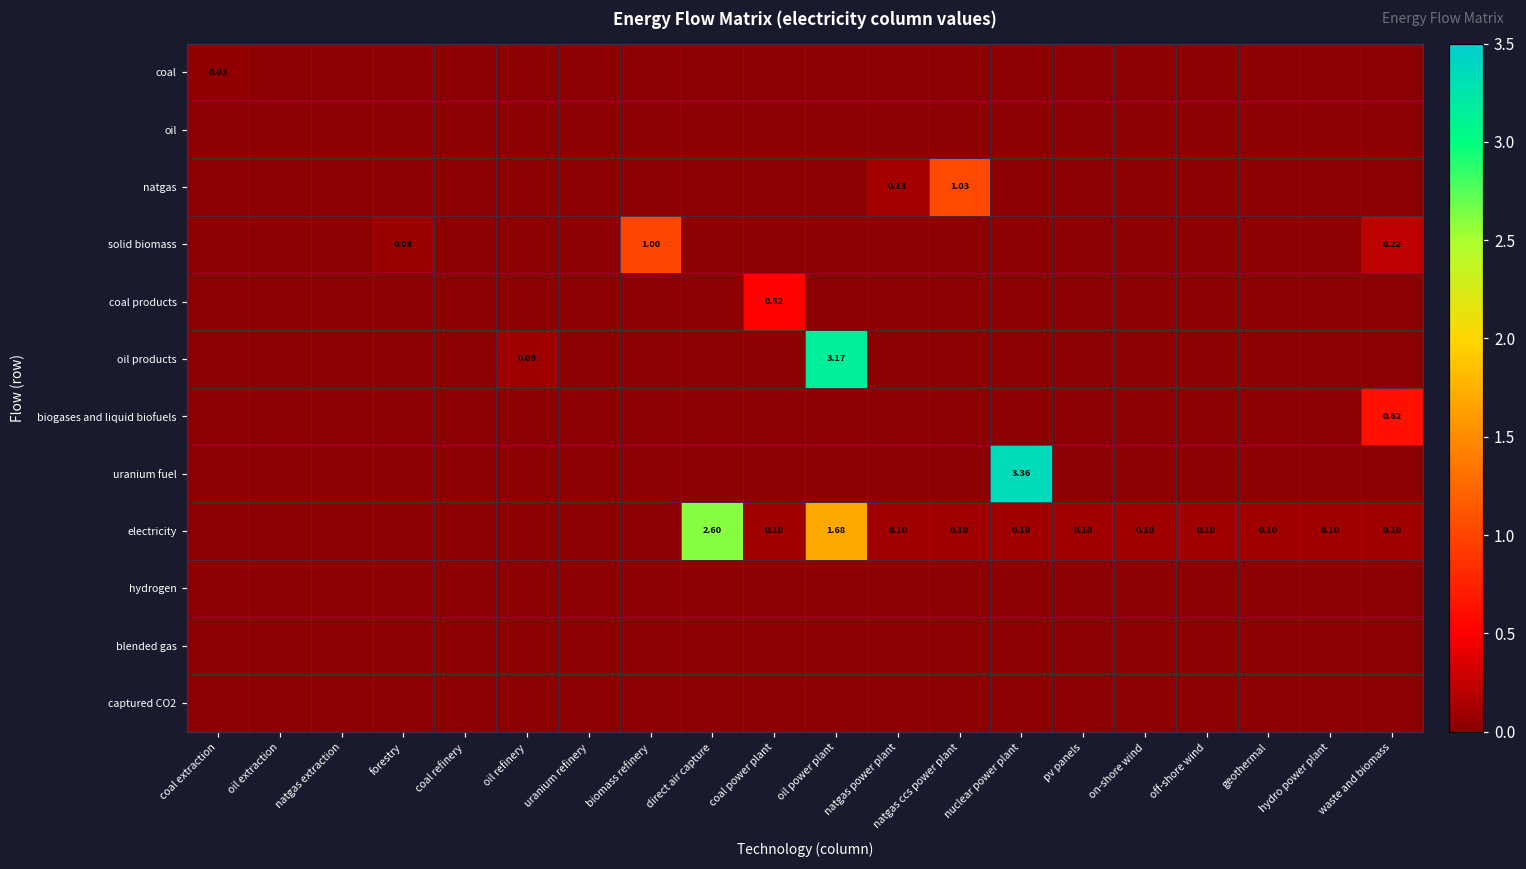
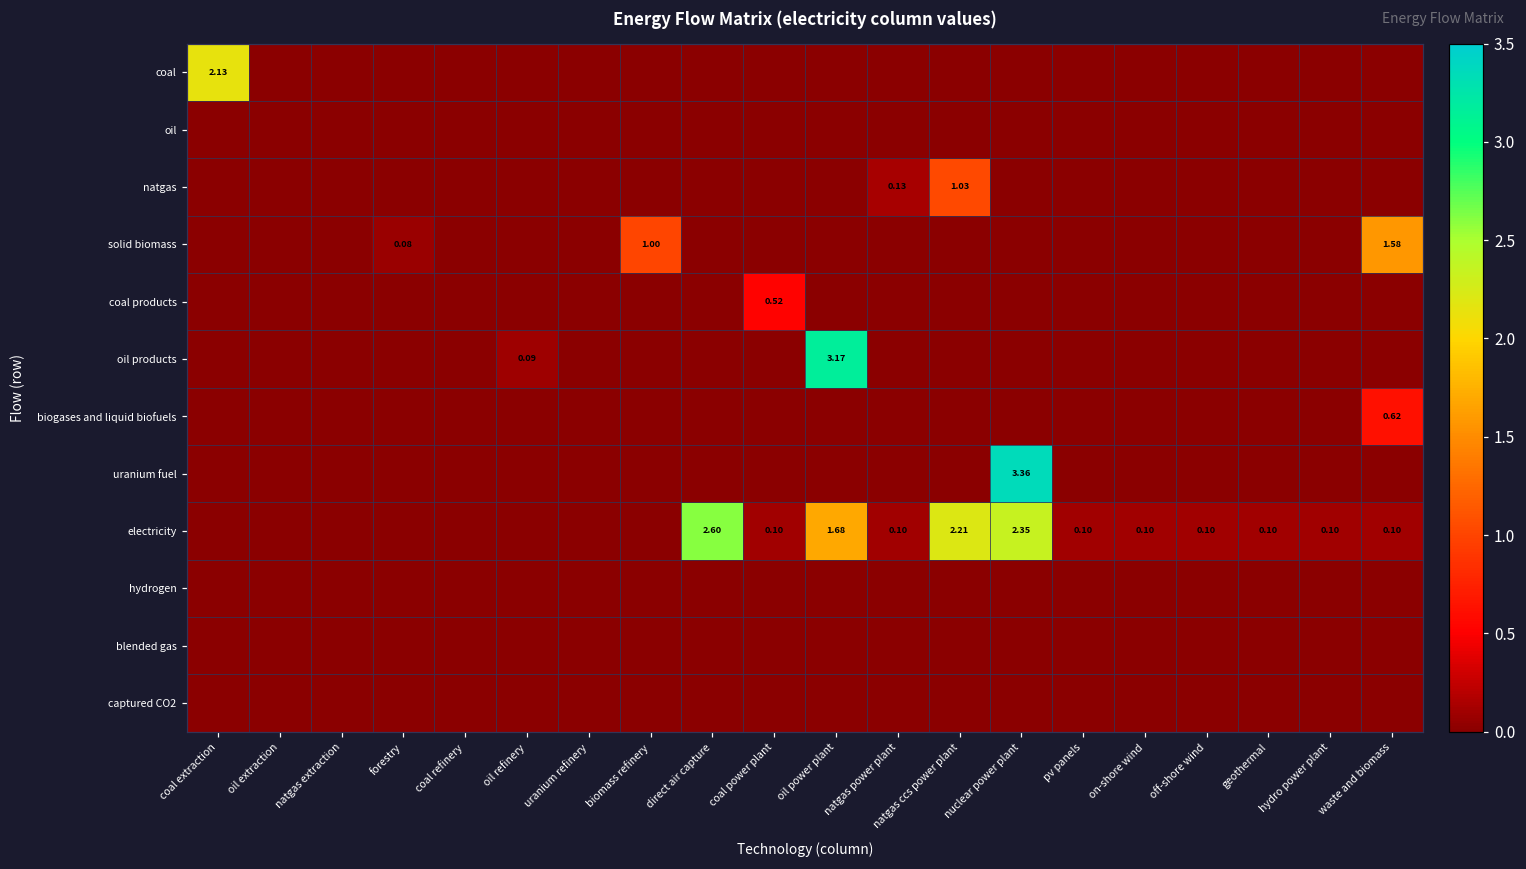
coal, coal extraction: 0.03 -> 2.13
solid biomass, waste and biomass: 0.22 -> 1.58
electricity, natgas ccs power plant: 0.10 -> 2.21
electricity, nuclear power plant: 0.10 -> 2.35
